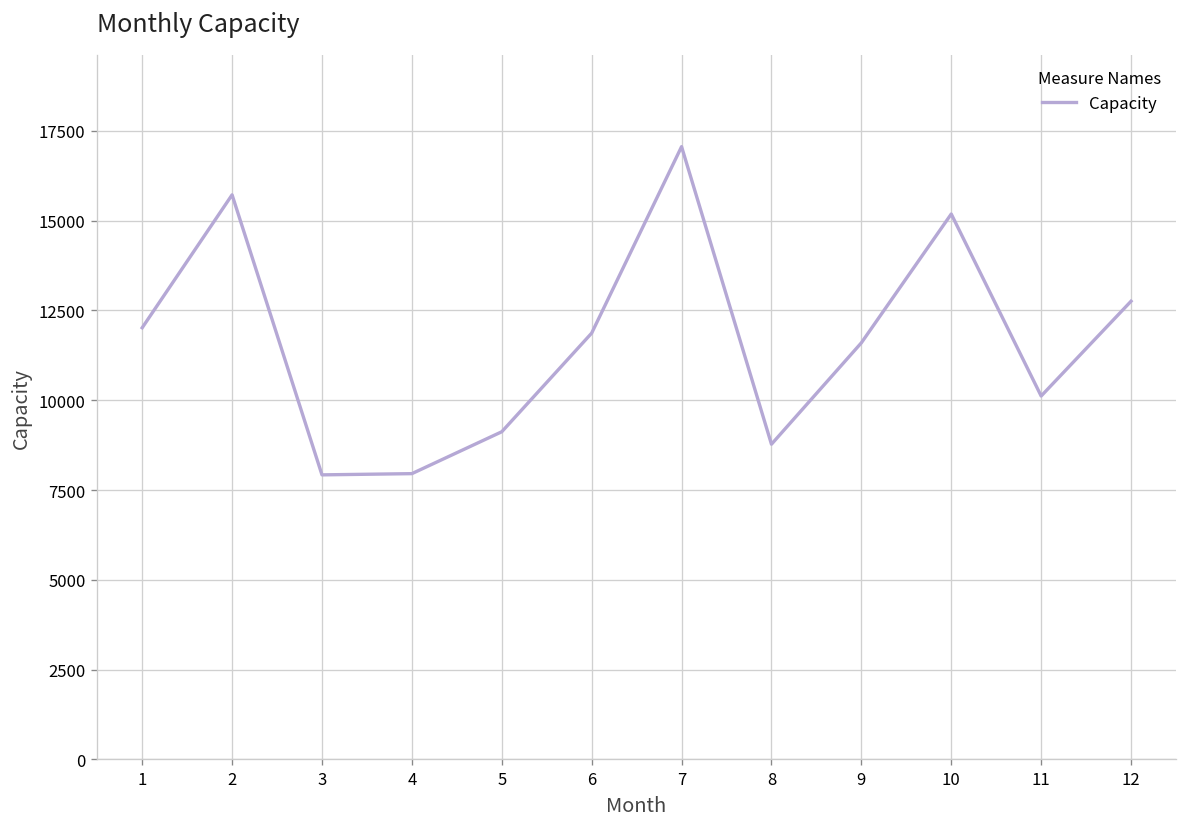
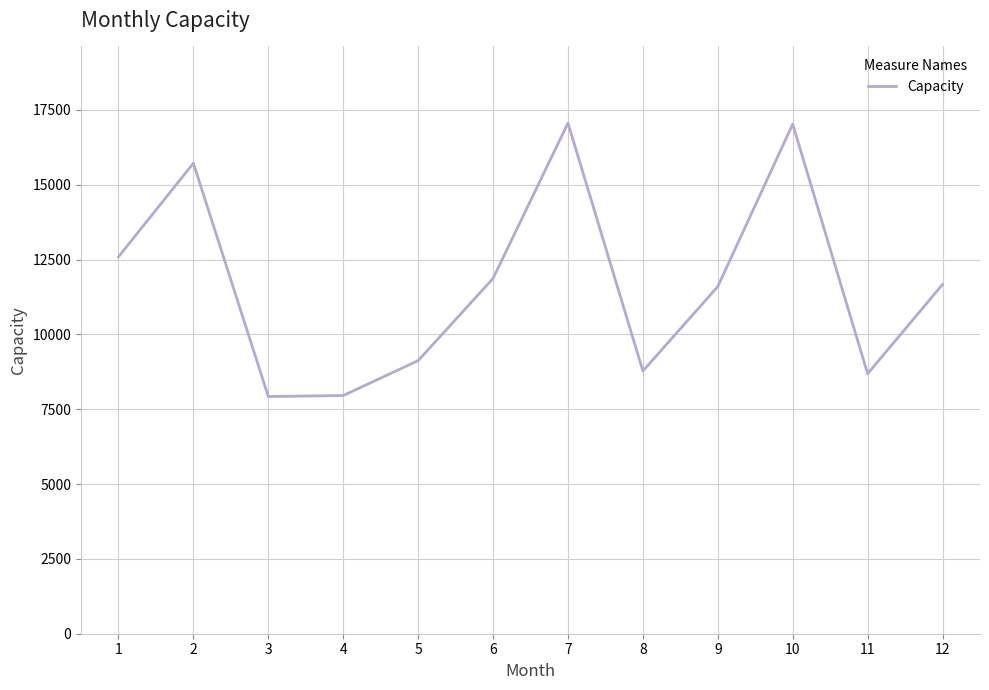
1: 12000 -> 12600
10: 15200 -> 17000
11: 10100 -> 8700
12: 12800 -> 11700
